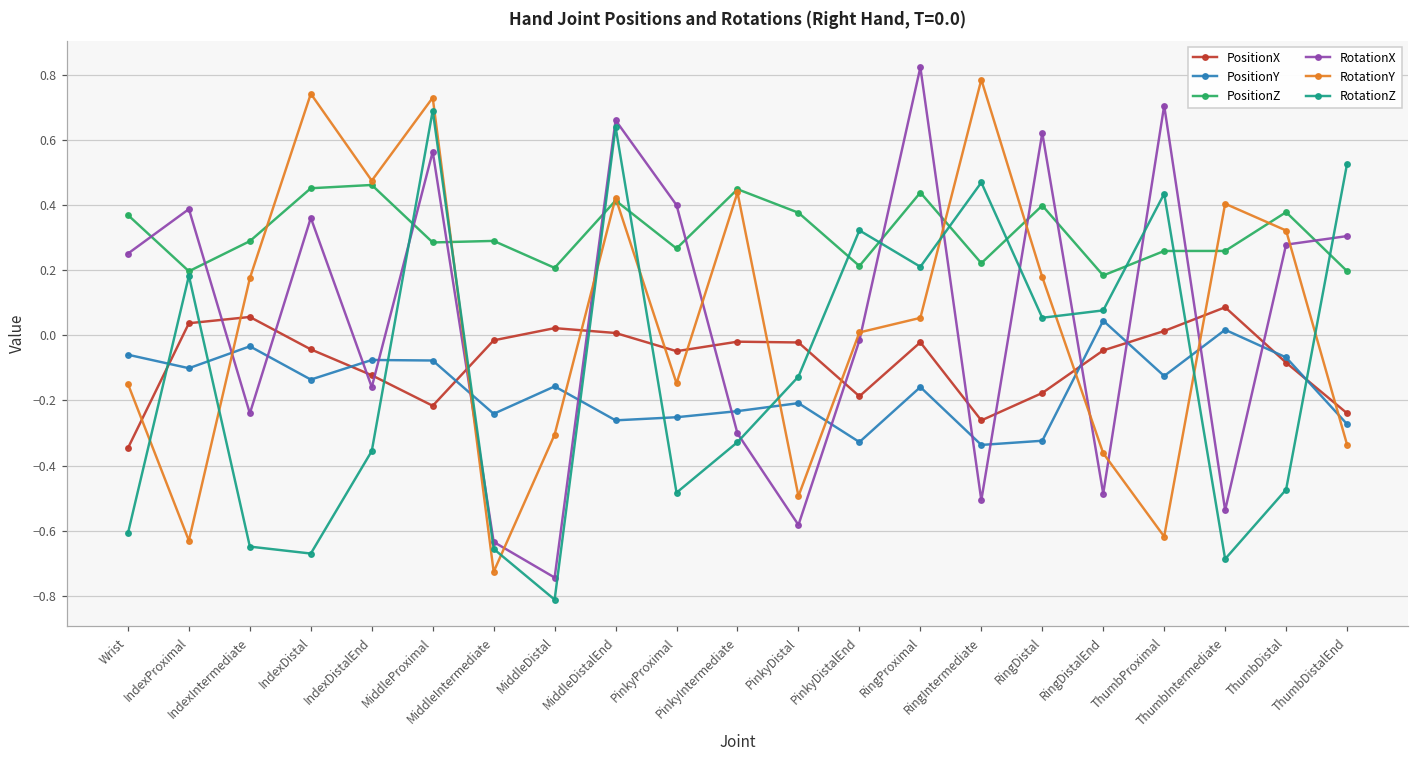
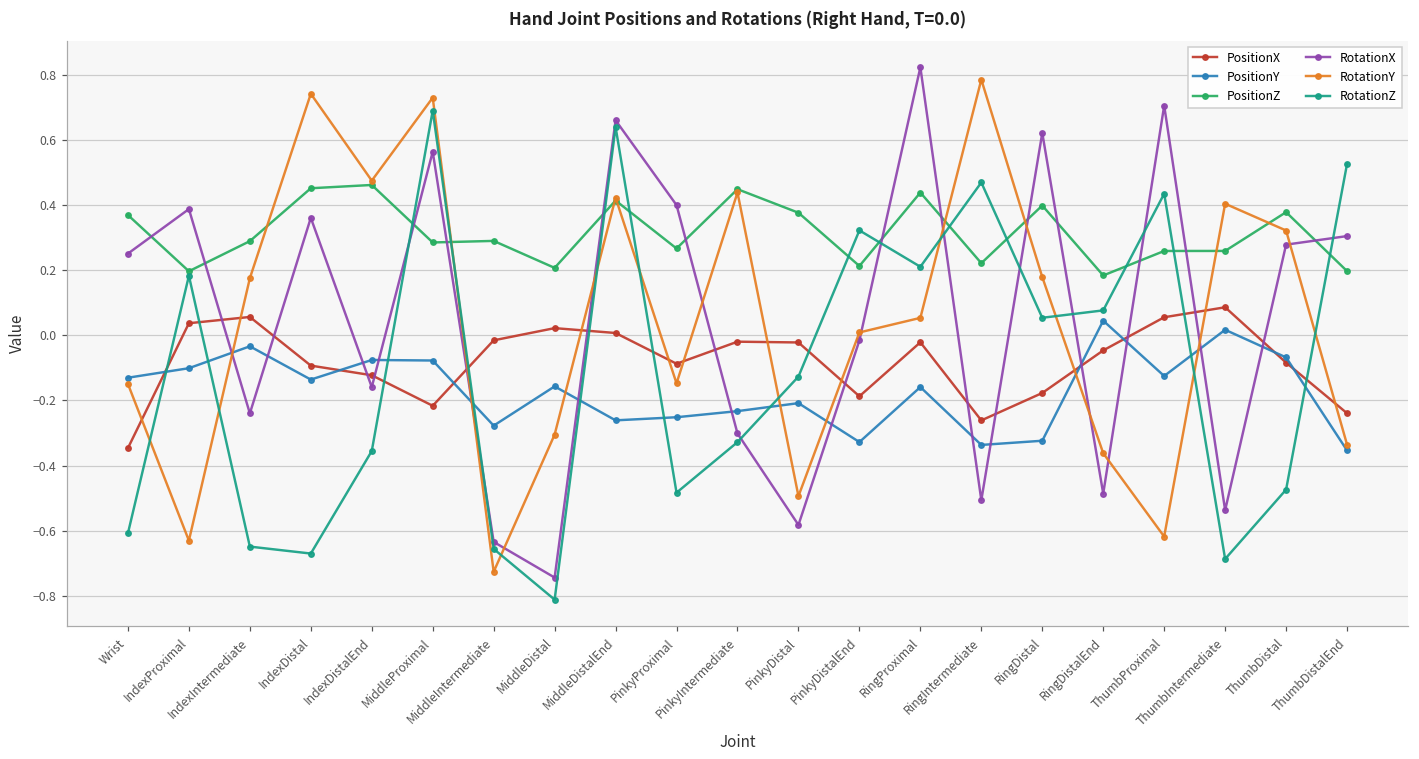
PositionY, Wrist: -0.06 -> -0.13
PositionX, IndexDistal: -0.04 -> -0.09
PositionY, MiddleIntermediate: -0.24 -> -0.28
PositionX, PinkyProximal: -0.05 -> -0.09
PositionX, ThumbProximal: 0.01 -> 0.06
PositionY, ThumbDistalEnd: -0.27 -> -0.35
